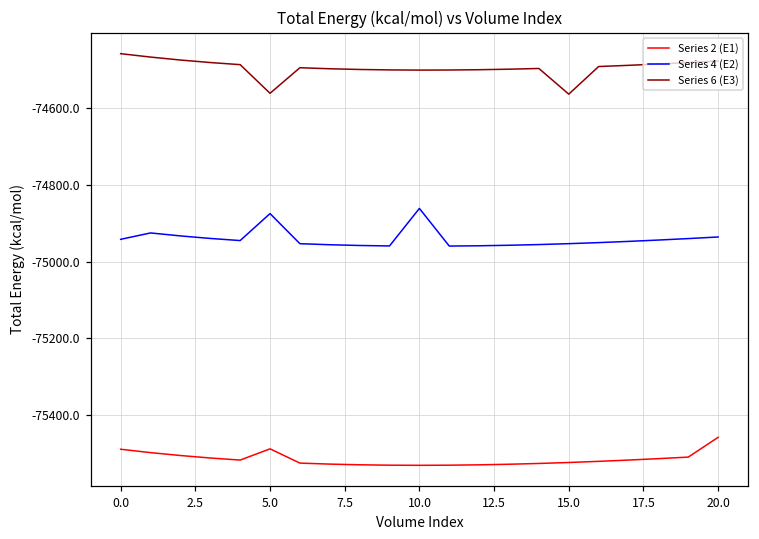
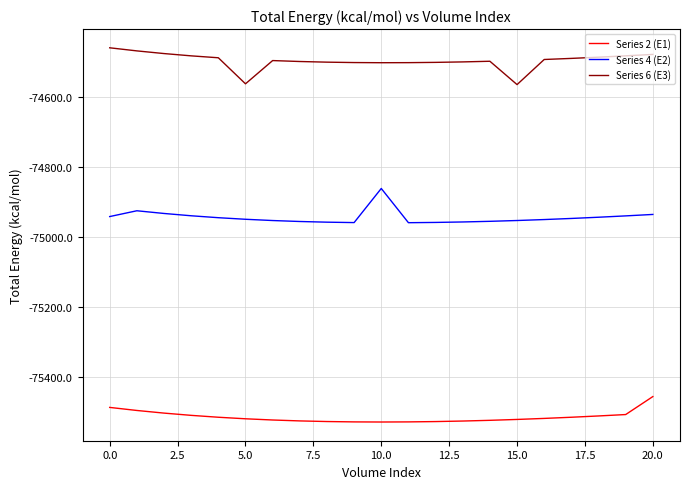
Series 2 (E1), 5.0: -75490 -> -75520
Series 4 (E2), 5.0: -74870 -> -74950
